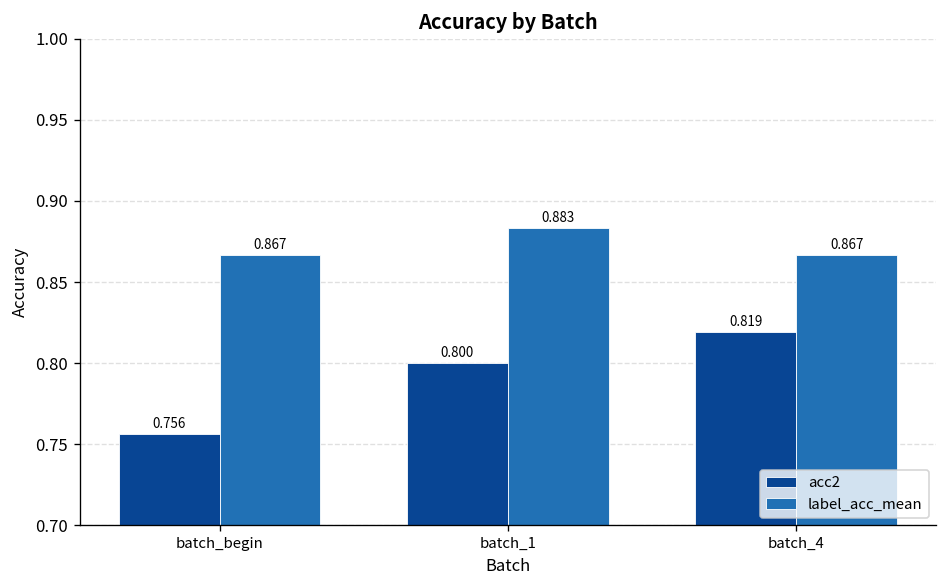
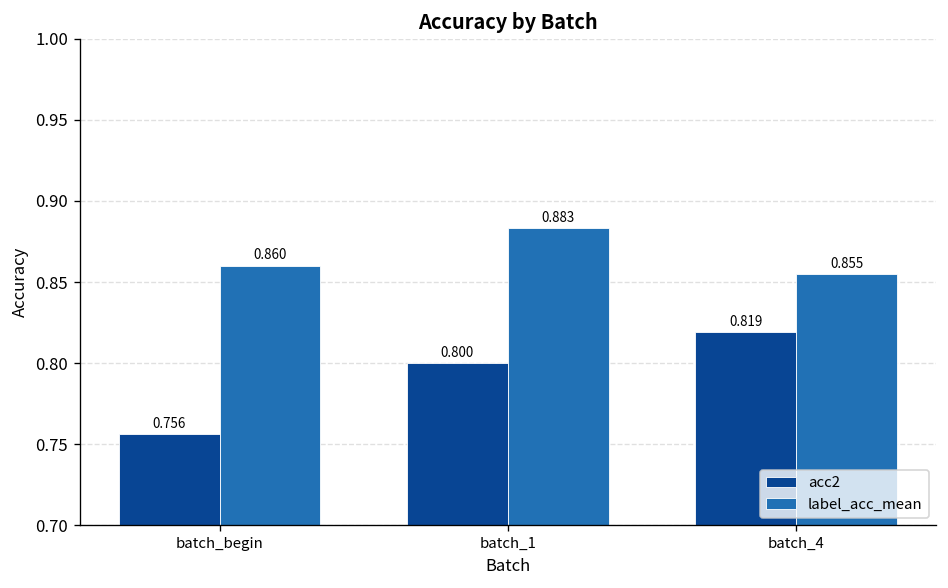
label_acc_mean, batch_begin: 0.867 -> 0.860
label_acc_mean, batch_4: 0.867 -> 0.855
